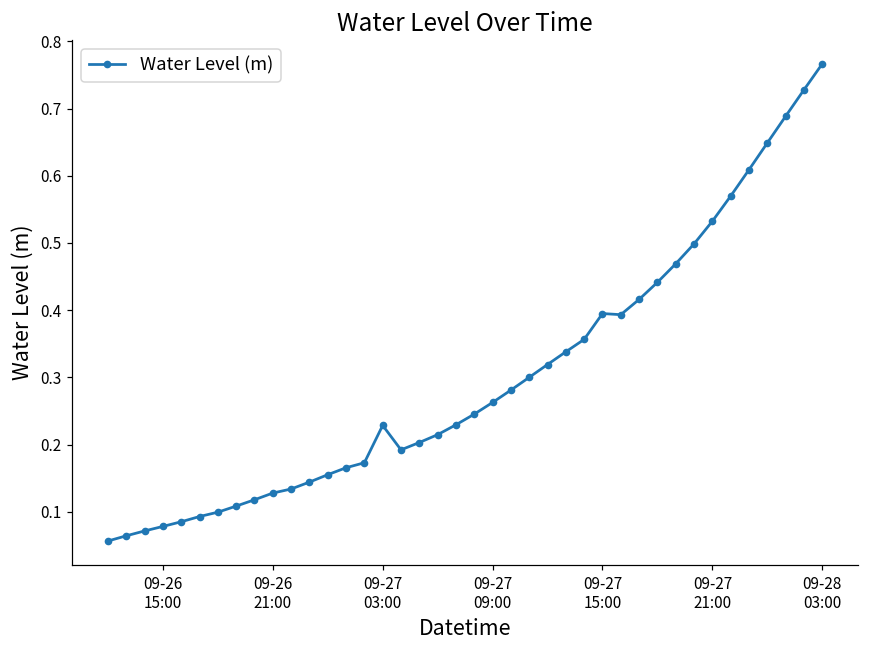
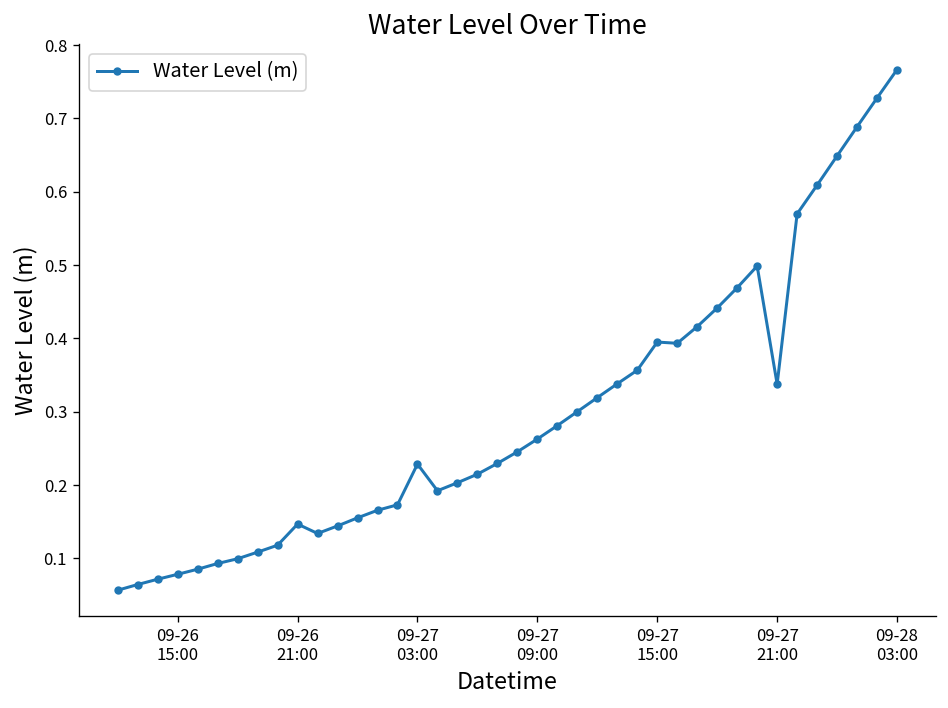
09-26 21:00: 0.13 -> 0.15
09-27 21:00: 0.53 -> 0.34
